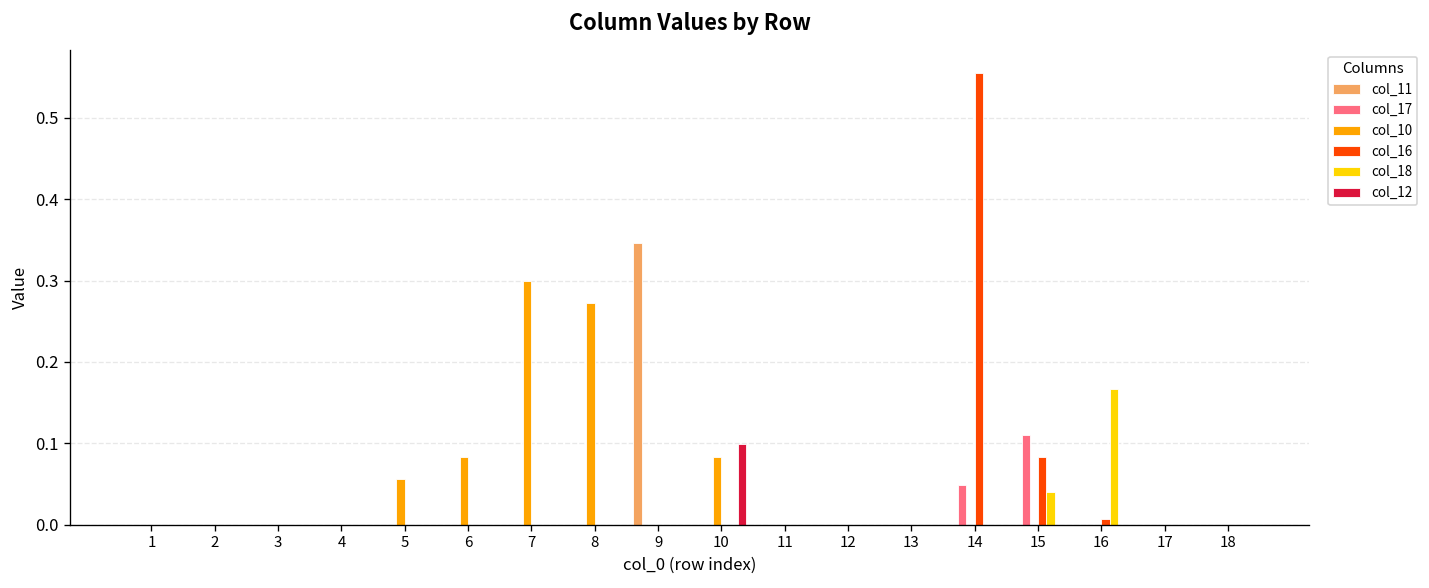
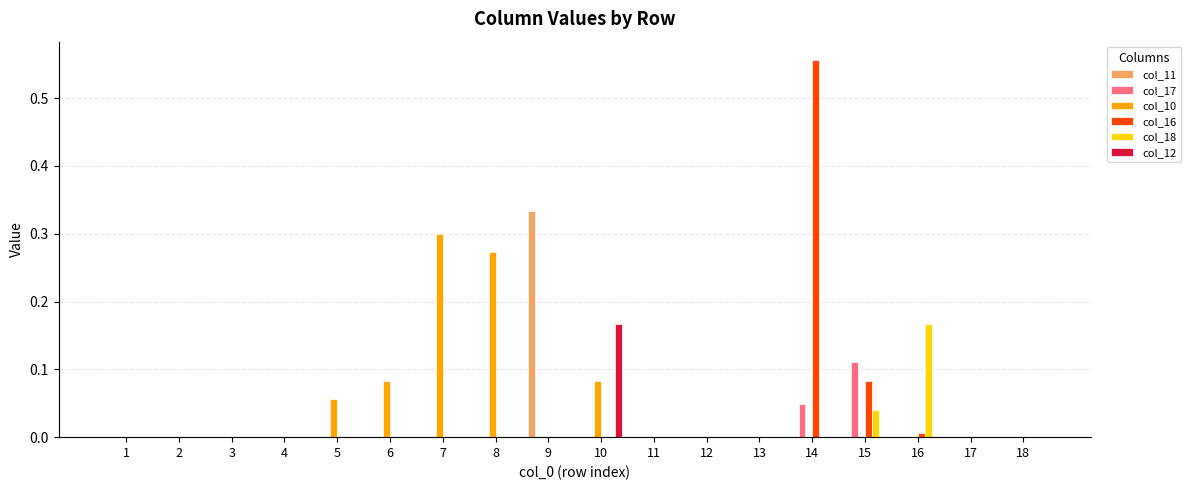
col_11, 9: 0.35 -> 0.33
col_12, 10: 0.10 -> 0.17
